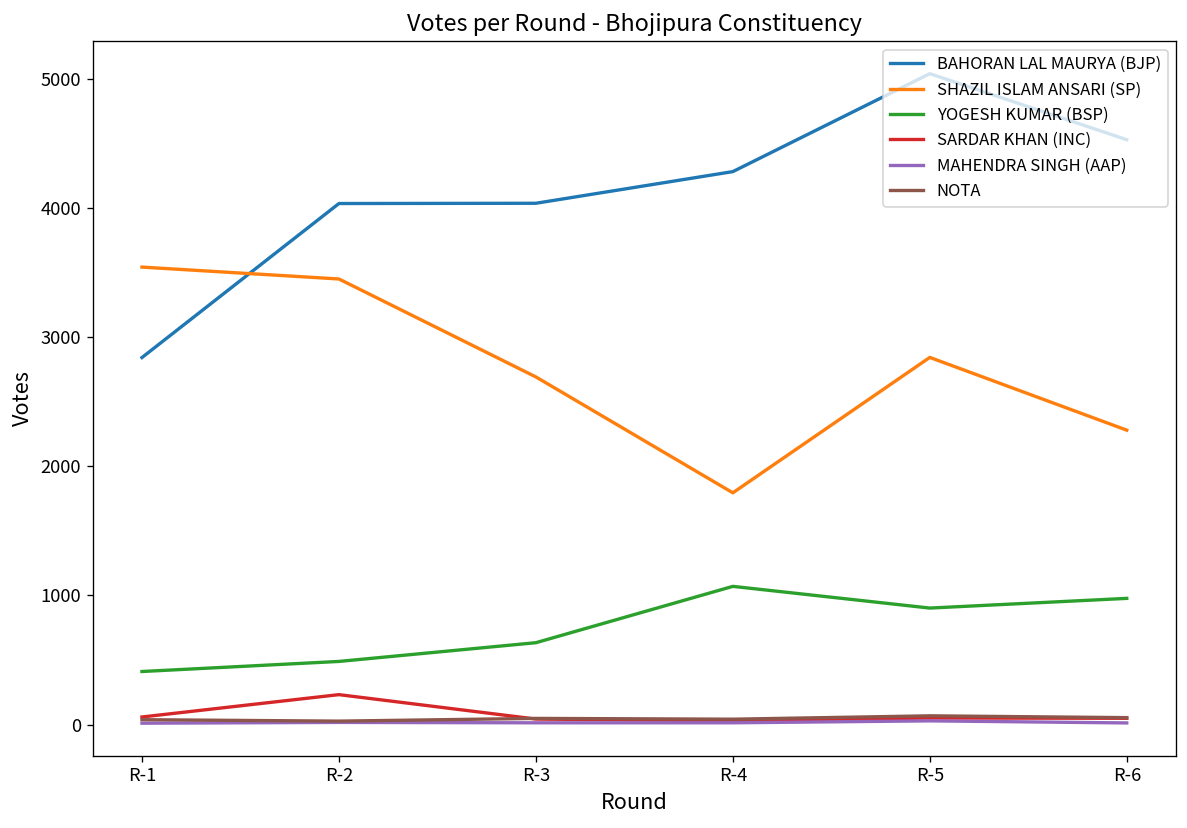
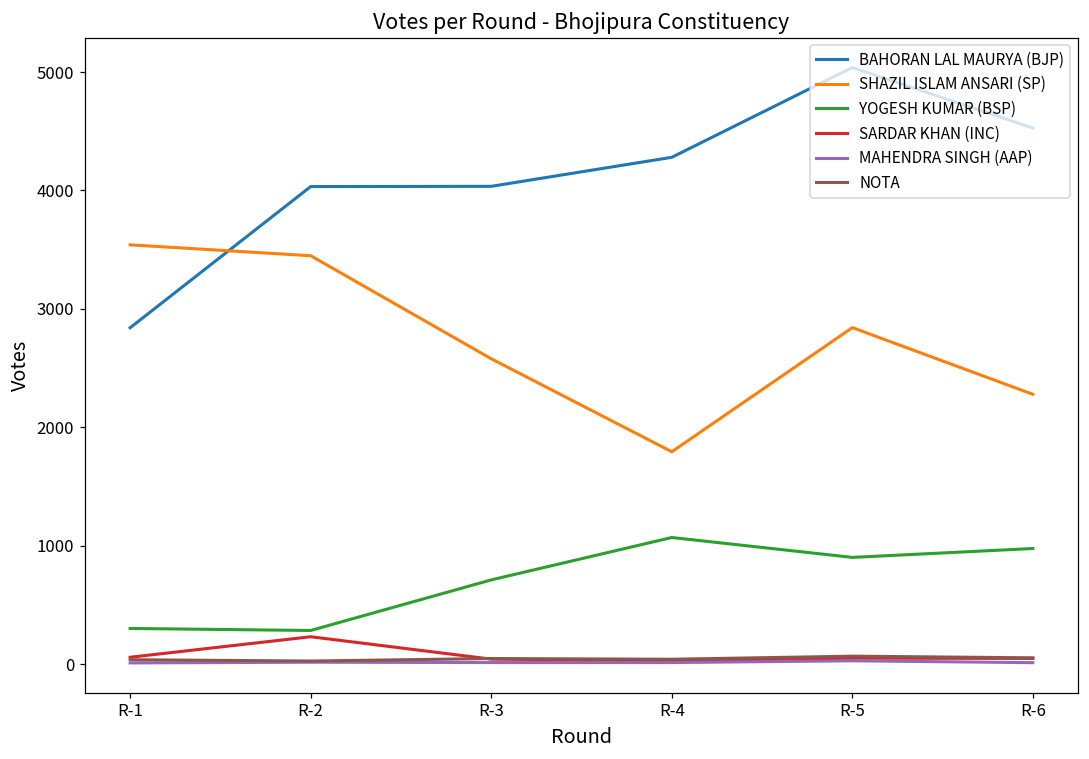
YOGESH KUMAR (BSP), R-1: 410 -> 300
YOGESH KUMAR (BSP), R-2: 490 -> 290
SHAZIL ISLAM ANSARI (SP), R-3: 2690 -> 2580
YOGESH KUMAR (BSP), R-3: 630 -> 710
